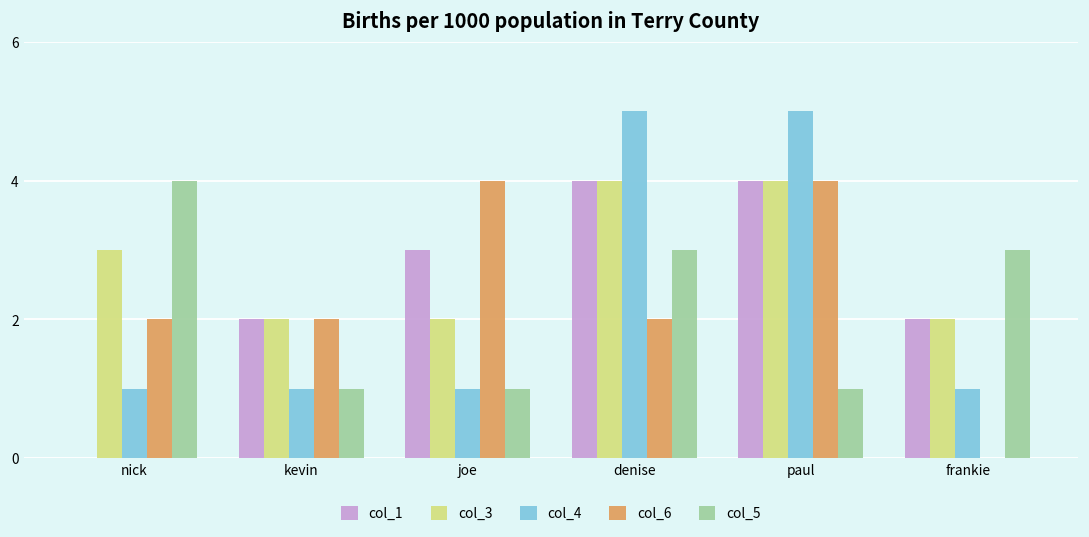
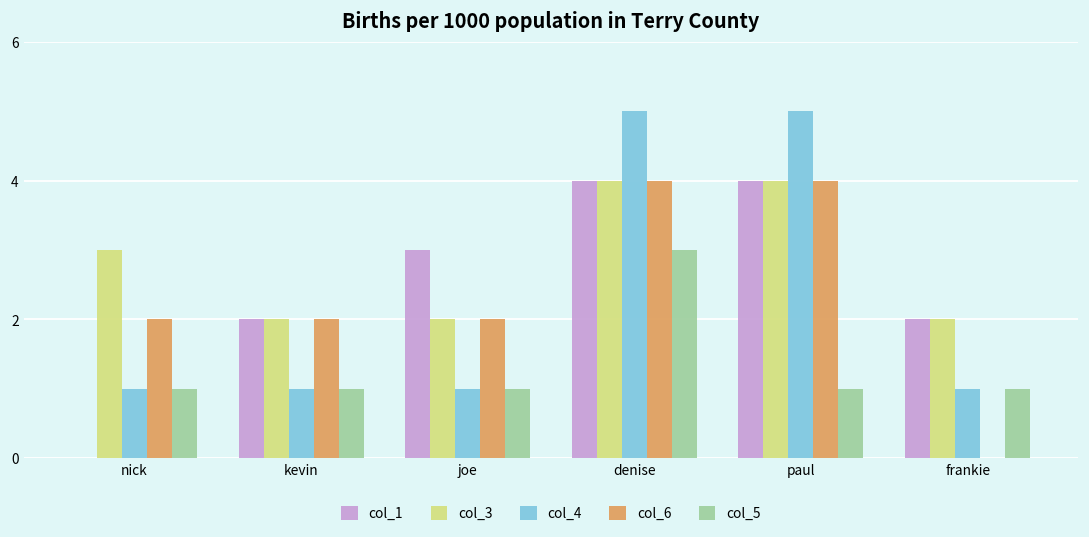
col_5, nick: 4 -> 1
col_6, joe: 4 -> 2
col_6, denise: 2 -> 4
col_5, frankie: 3 -> 1
